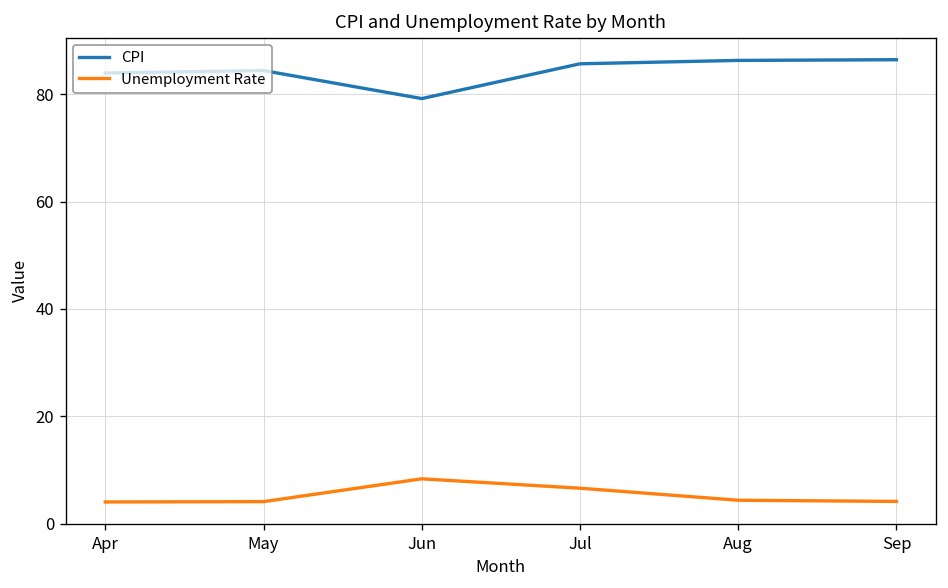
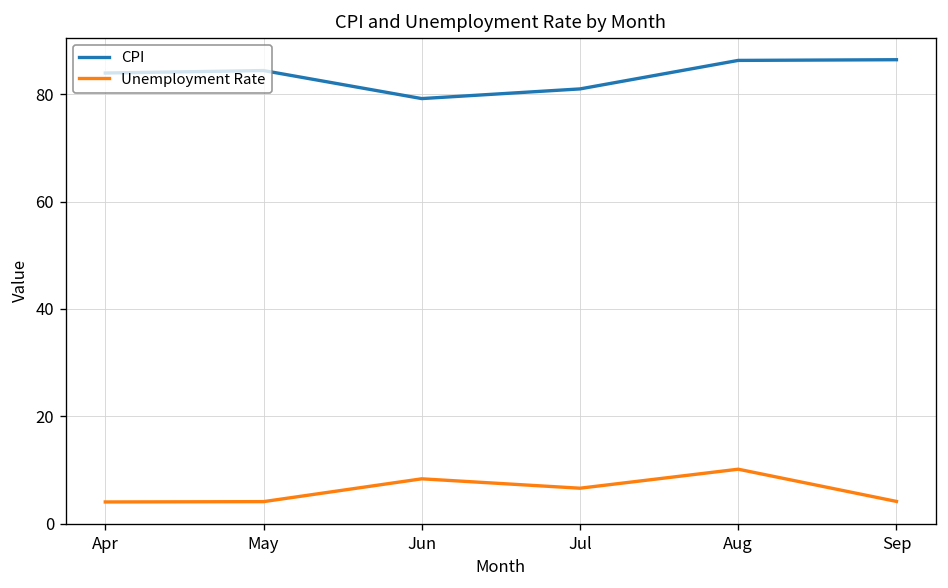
CPI, Jul: 86 -> 81
Unemployment Rate, Aug: 4 -> 10
